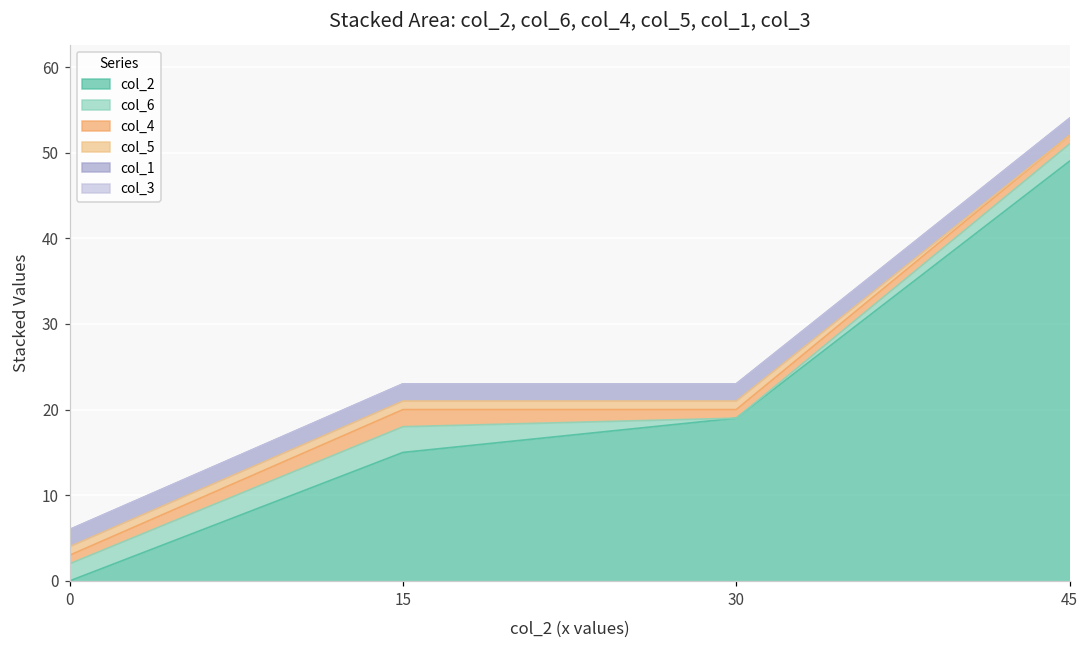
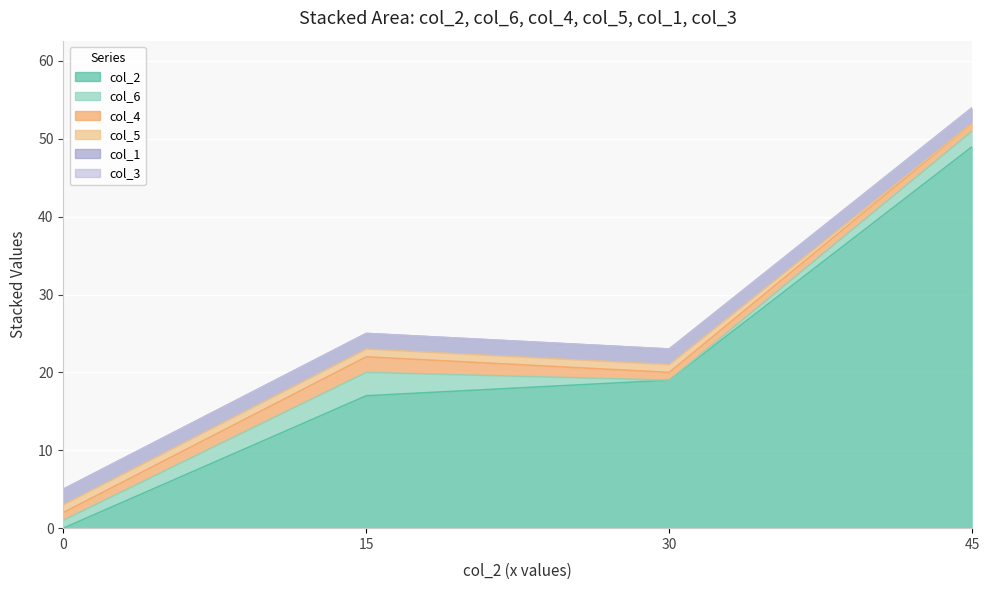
col_6, 0: 2 -> 1
col_2, 15: 15 -> 17
